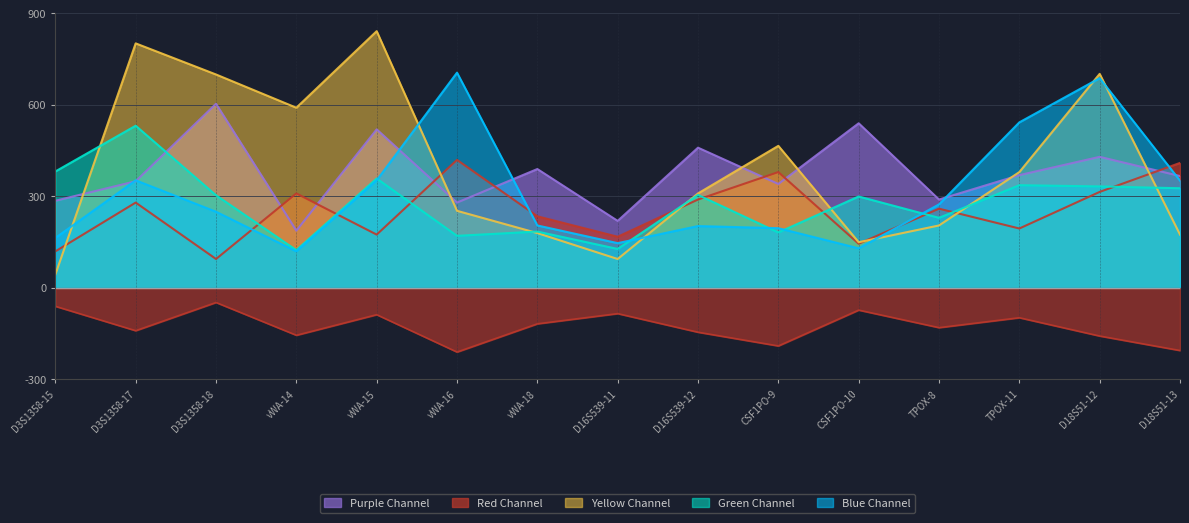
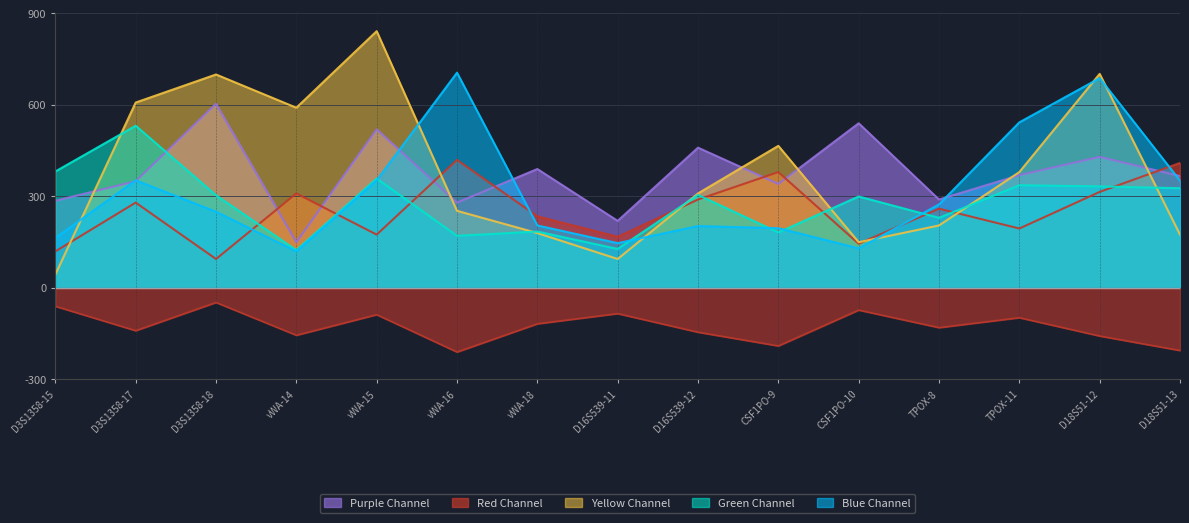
Yellow Channel, D3S1358-17: 800 -> 610
Purple Channel, vWA-14: 190 -> 150
